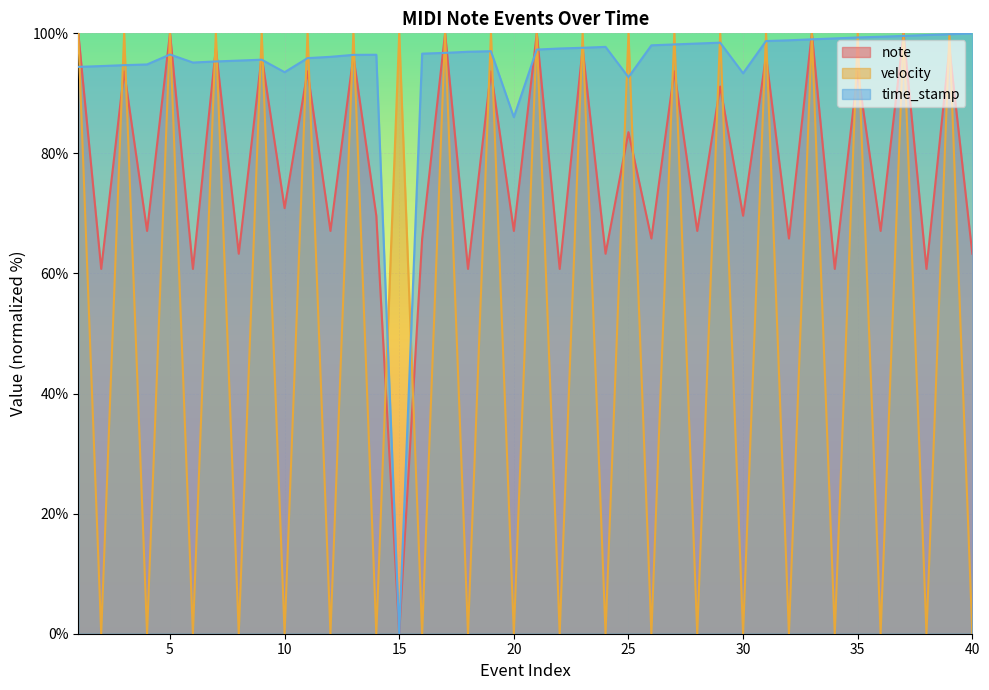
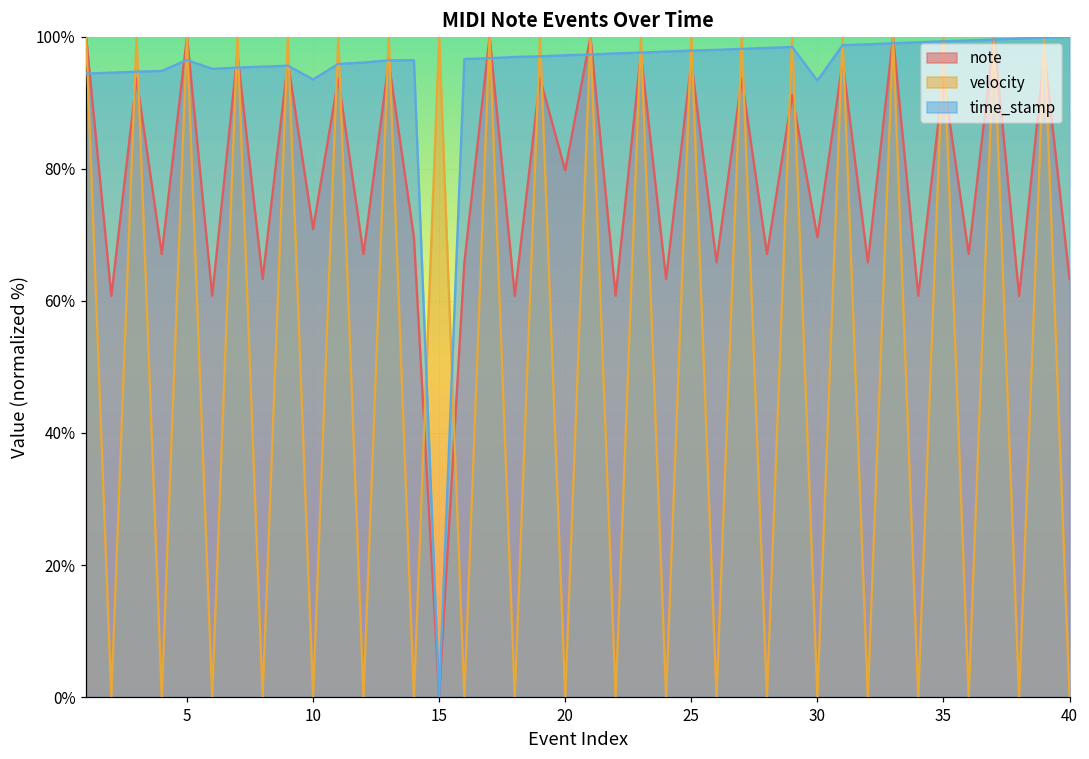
note, 20: 67% -> 80%
time_stamp, 20: 86% -> 97%
note, 25: 84% -> 96%
time_stamp, 25: 93% -> 98%
